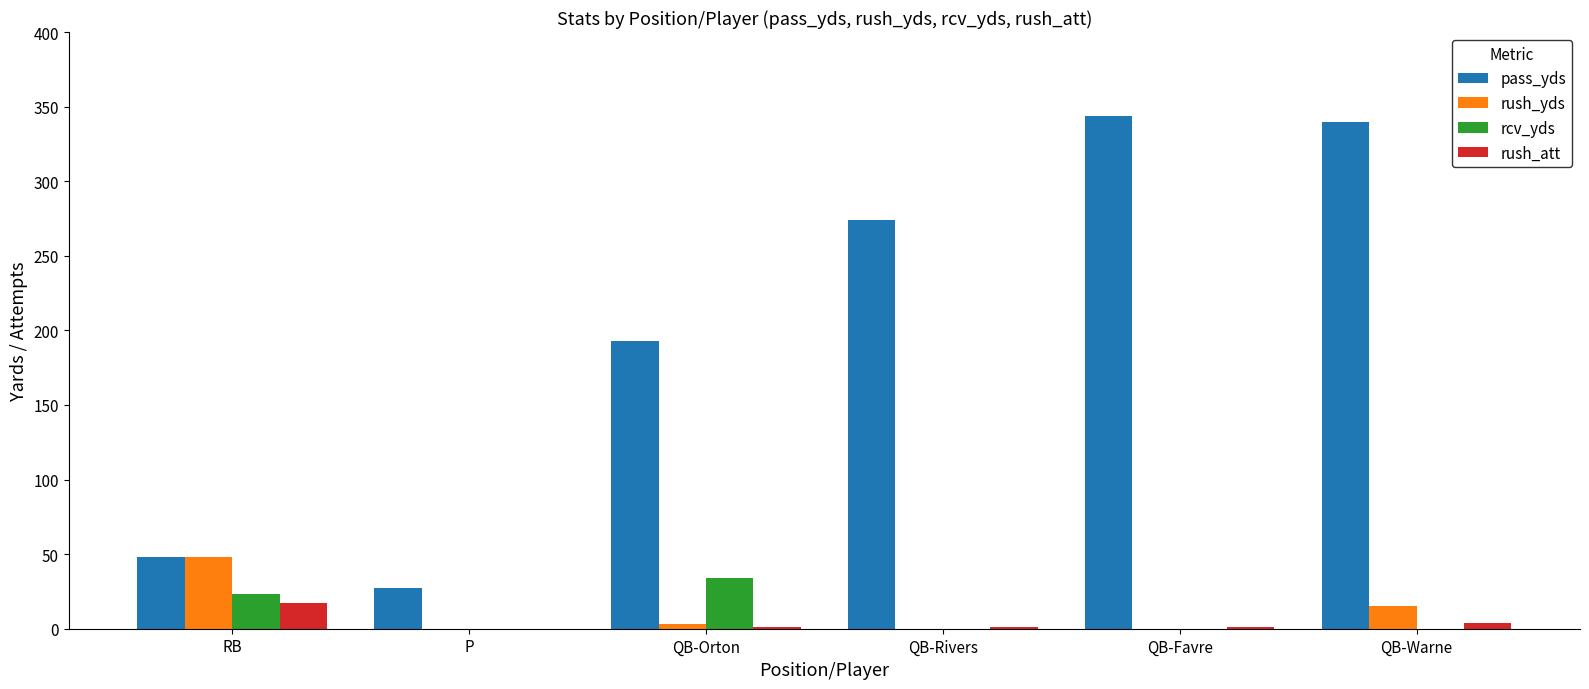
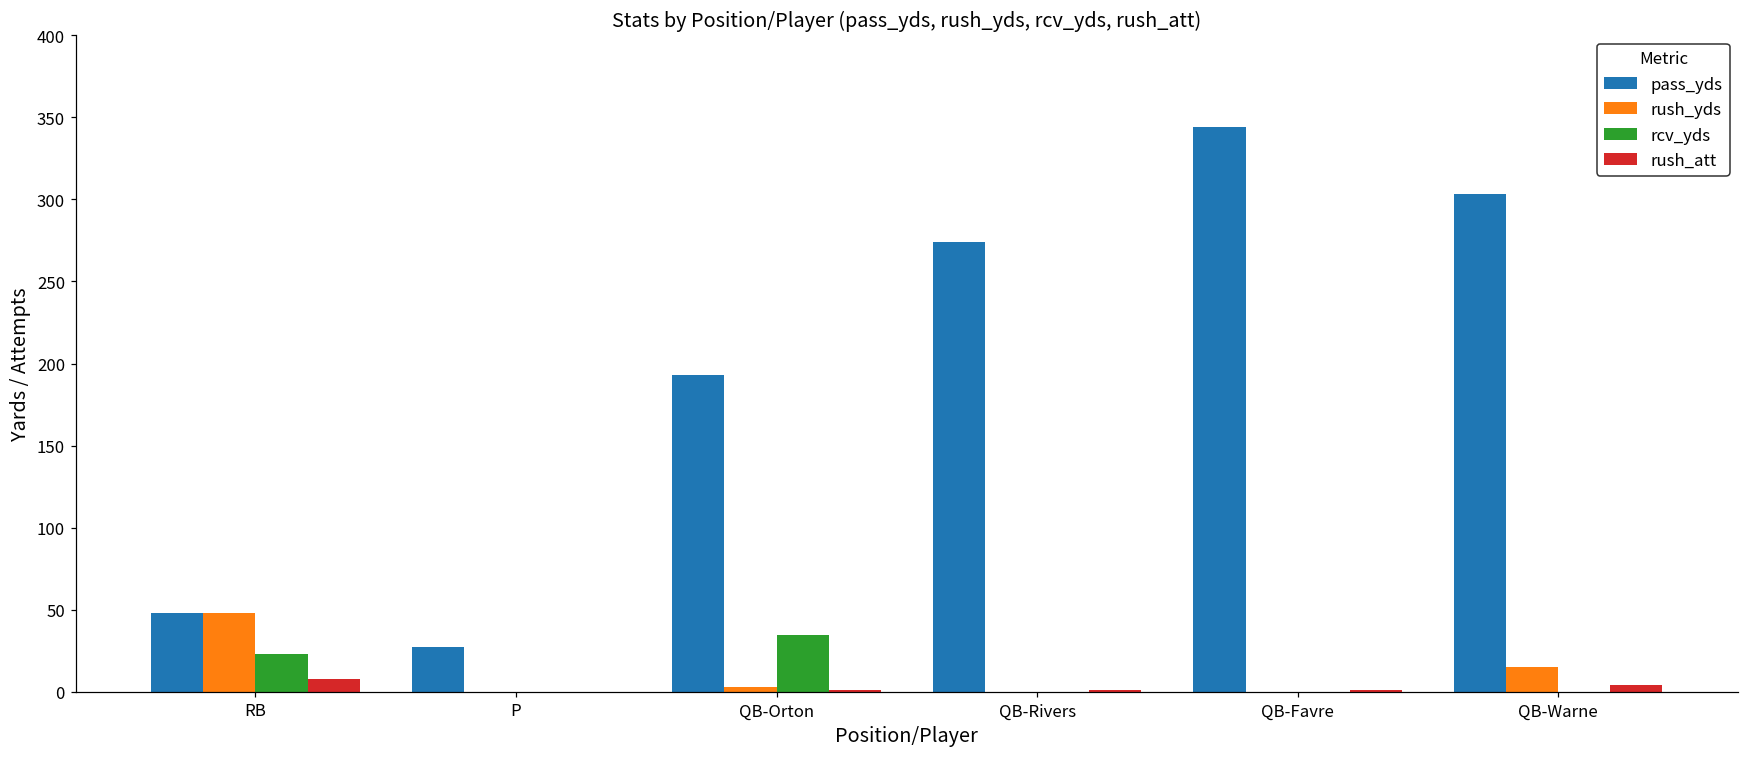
rush_att, RB: 17 -> 8
pass_yds, QB-Warne: 340 -> 303
